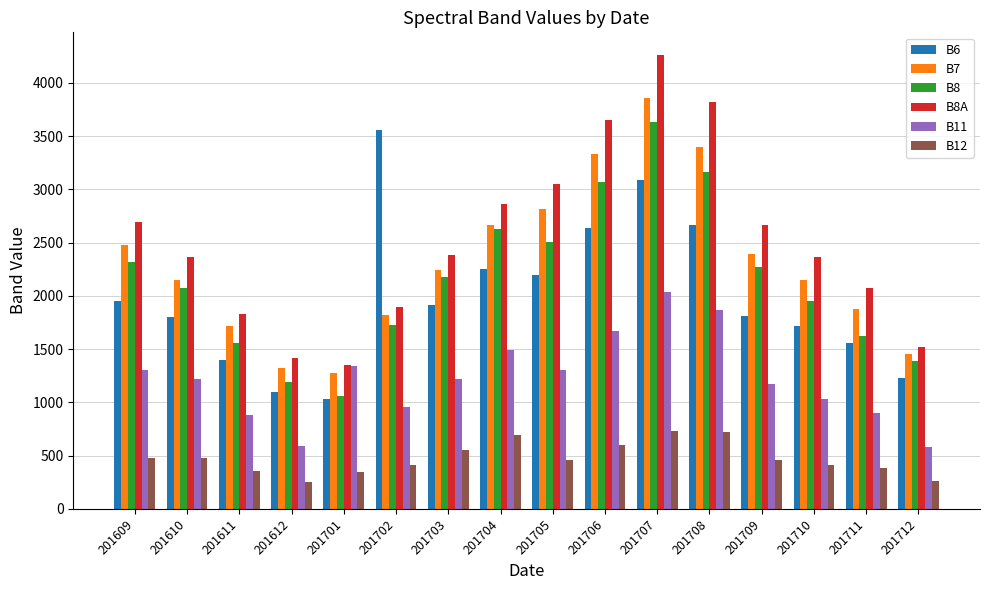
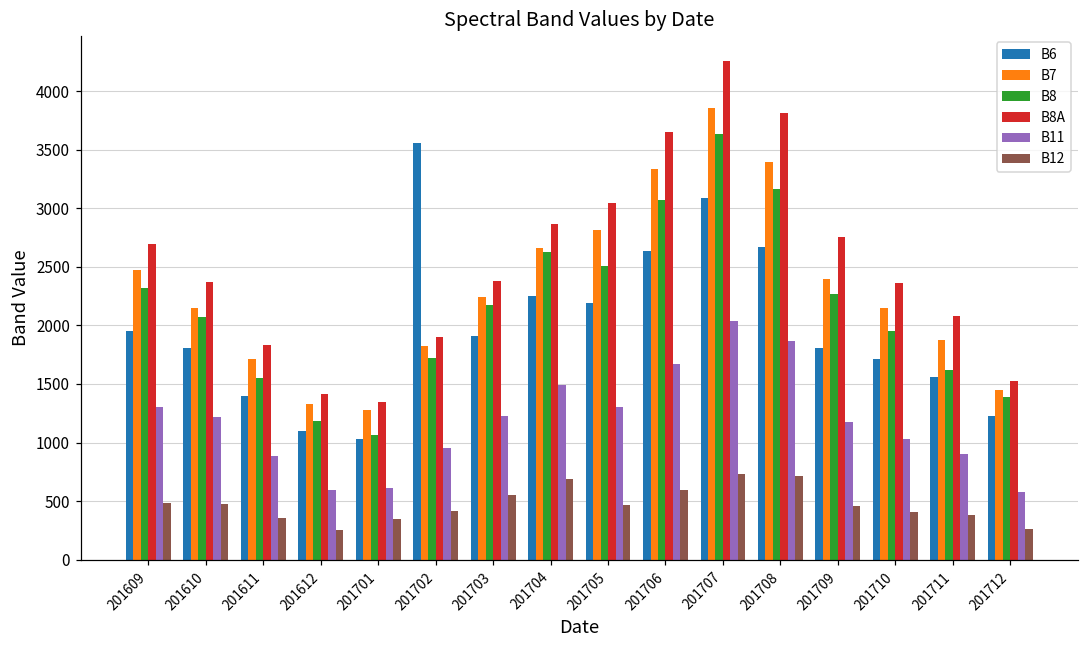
B11, 201701: 1340 -> 610
B8A, 201709: 2660 -> 2760
